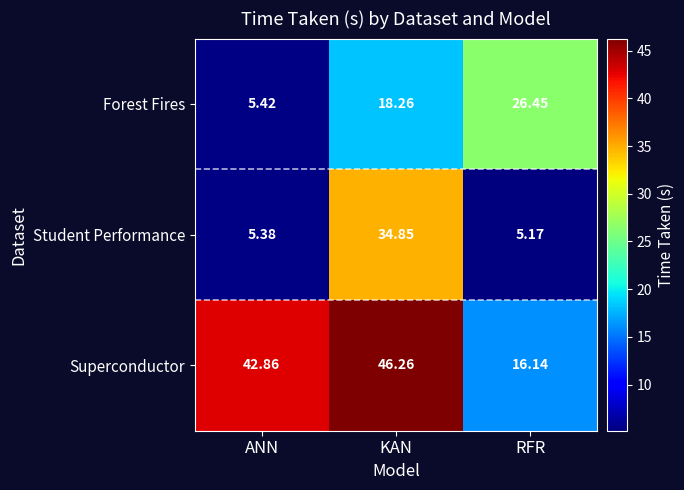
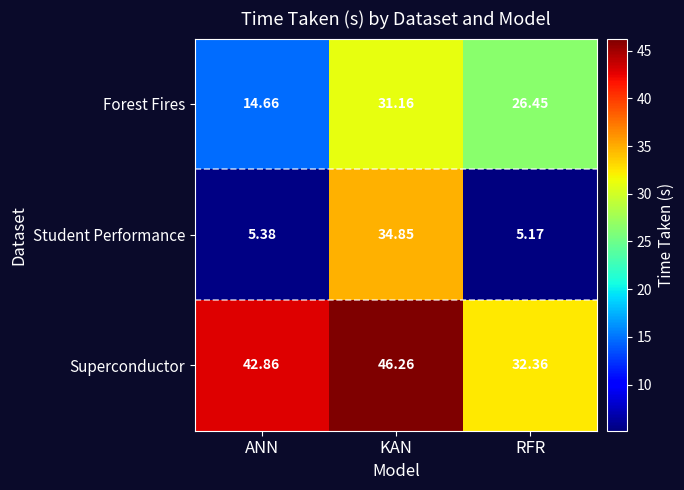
Forest Fires, ANN: 5.42 -> 14.66
Forest Fires, KAN: 18.26 -> 31.16
Superconductor, RFR: 16.14 -> 32.36
